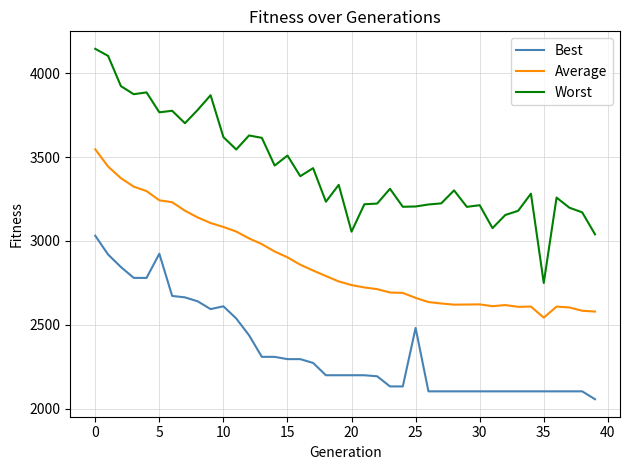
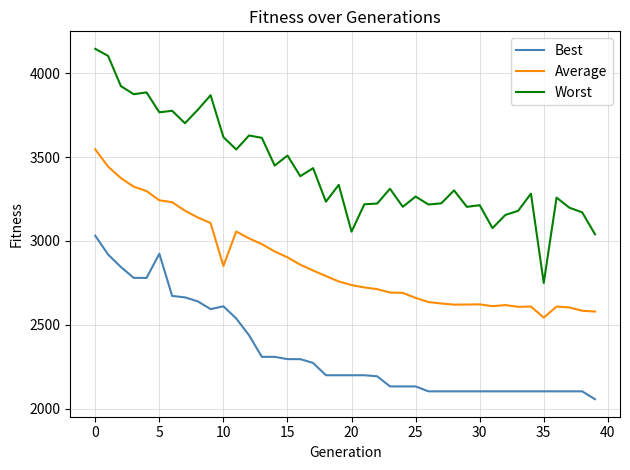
Average, 10: 3080 -> 2850
Best, 25: 2480 -> 2130
Worst, 25: 3210 -> 3270
